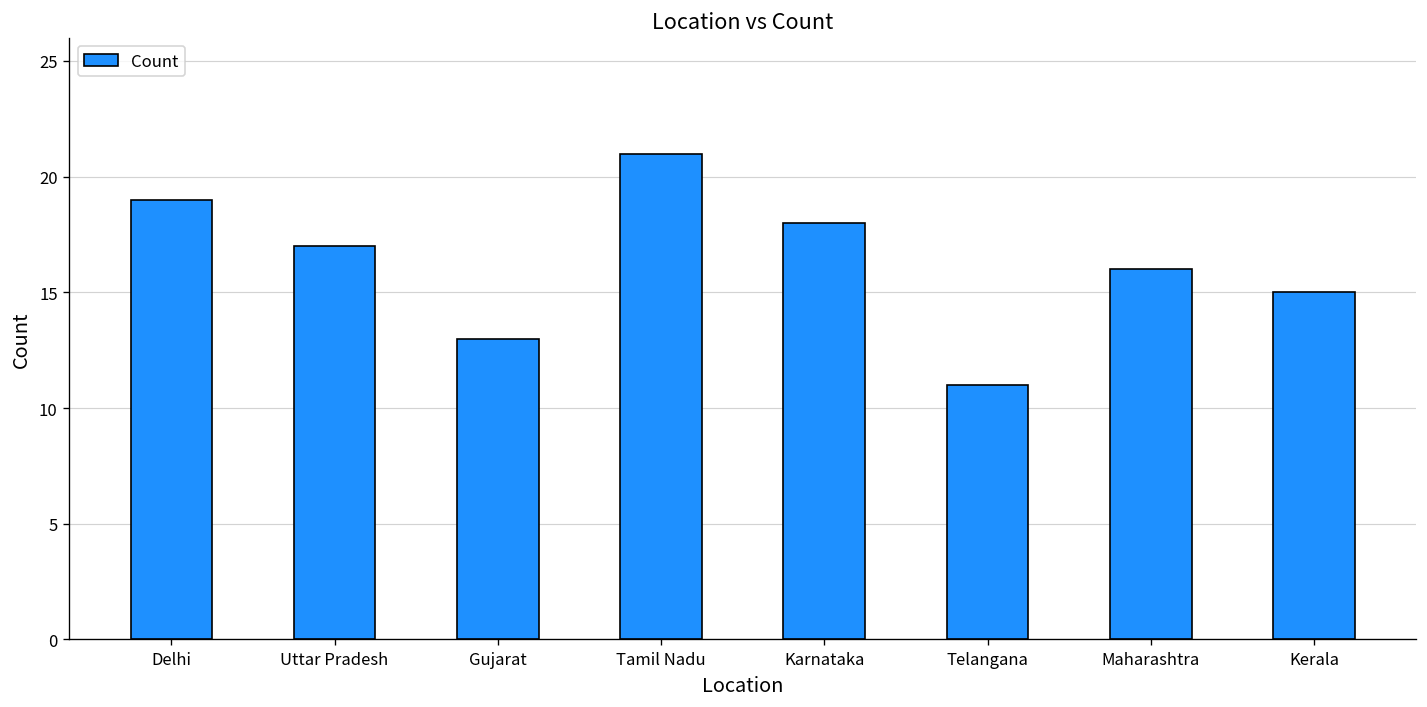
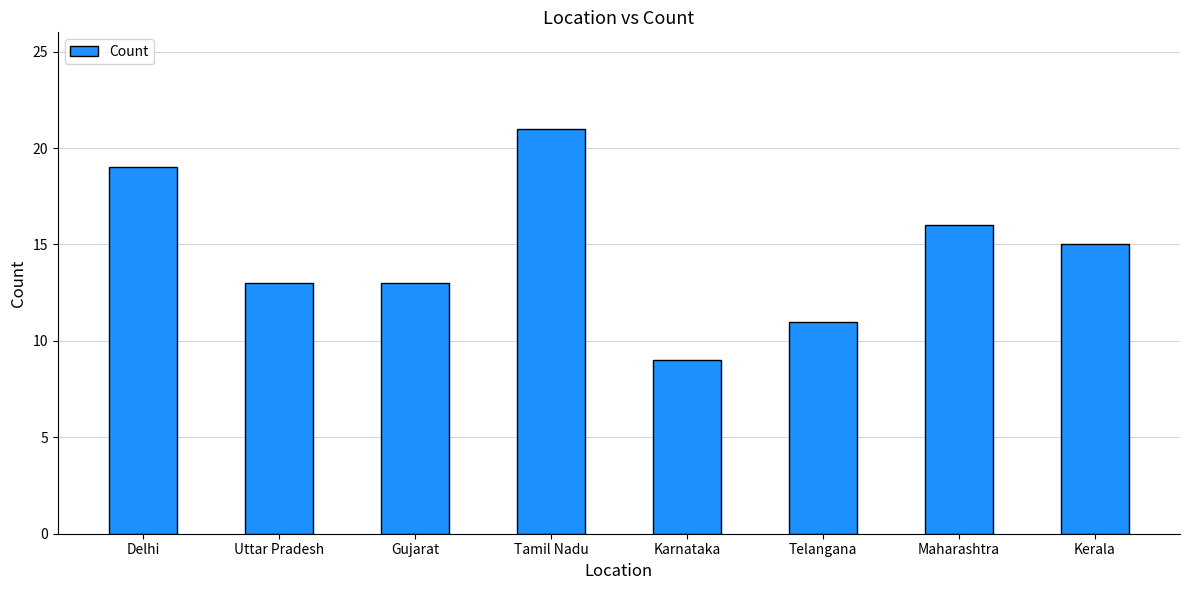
Uttar Pradesh: 17 -> 13
Karnataka: 18 -> 9
